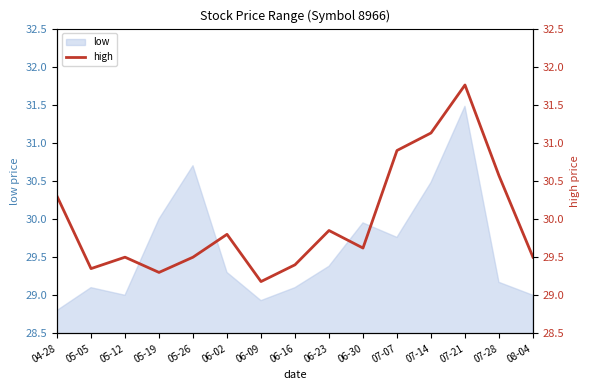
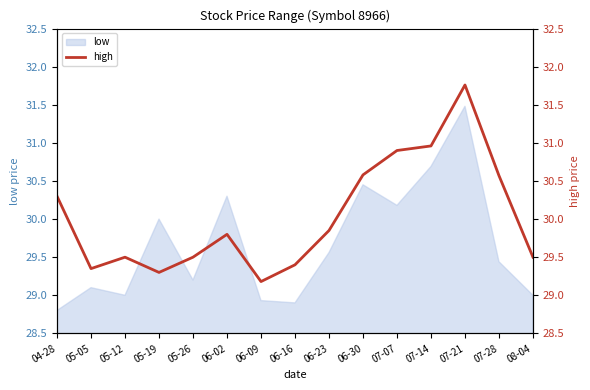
low, 05-26: 30.7 -> 29.2
low, 06-02: 29.3 -> 30.3
low, 06-16: 29.1 -> 28.9
low, 06-23: 29.4 -> 29.6
low, 06-30: 30.0 -> 30.5
high, 06-30: 29.6 -> 30.6
low, 07-07: 29.8 -> 30.2
low, 07-14: 30.5 -> 30.7
high, 07-14: 31.1 -> 31.0
low, 07-28: 29.2 -> 29.4
